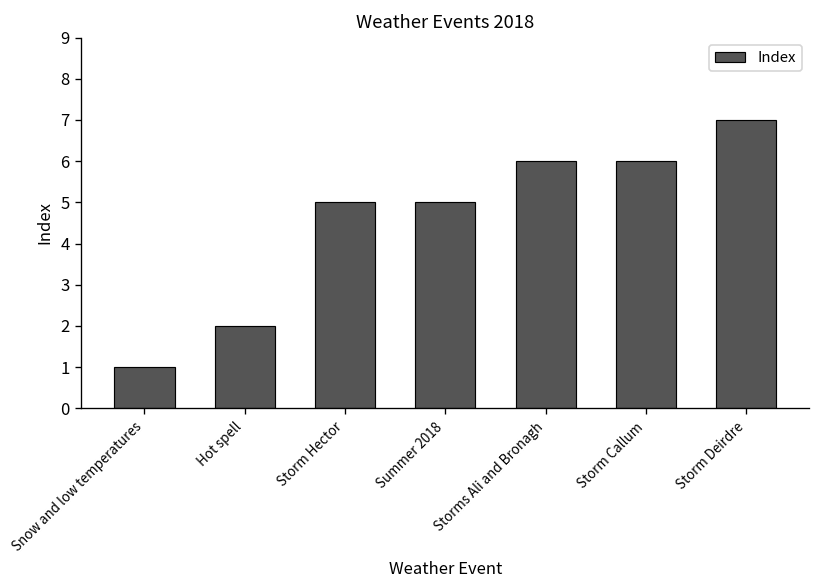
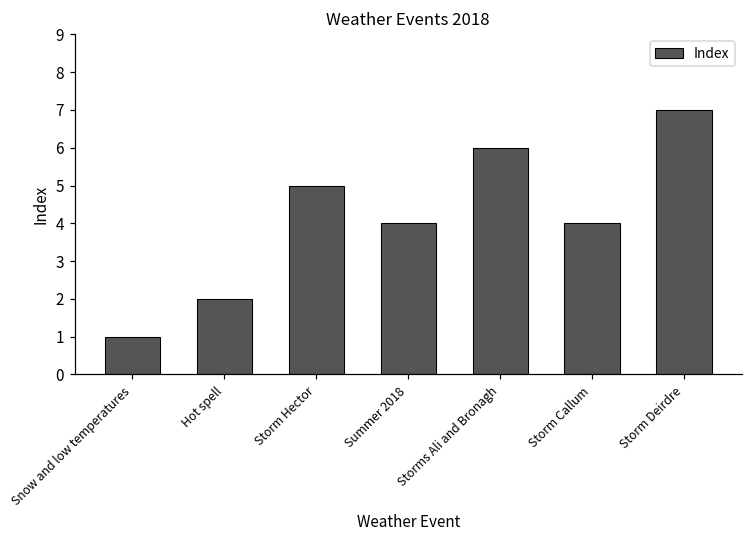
Summer 2018: 5 -> 4
Storm Callum: 6 -> 4
